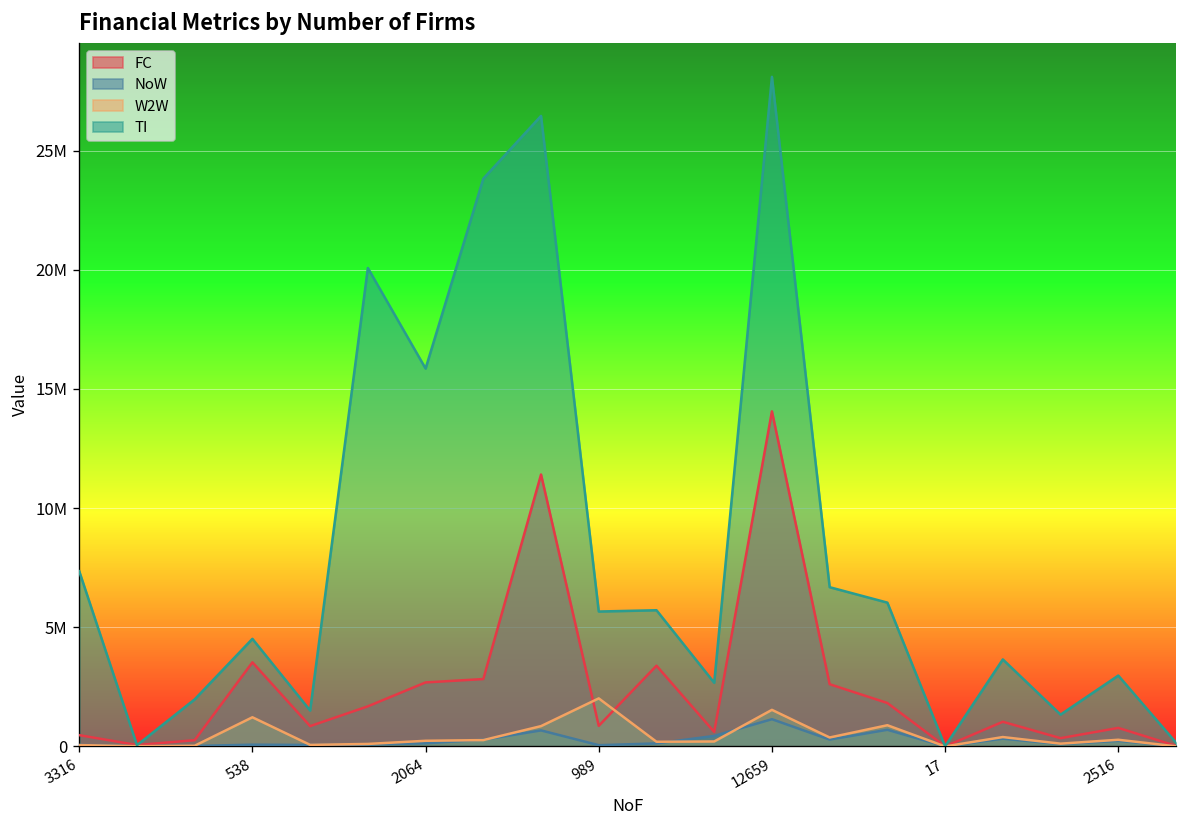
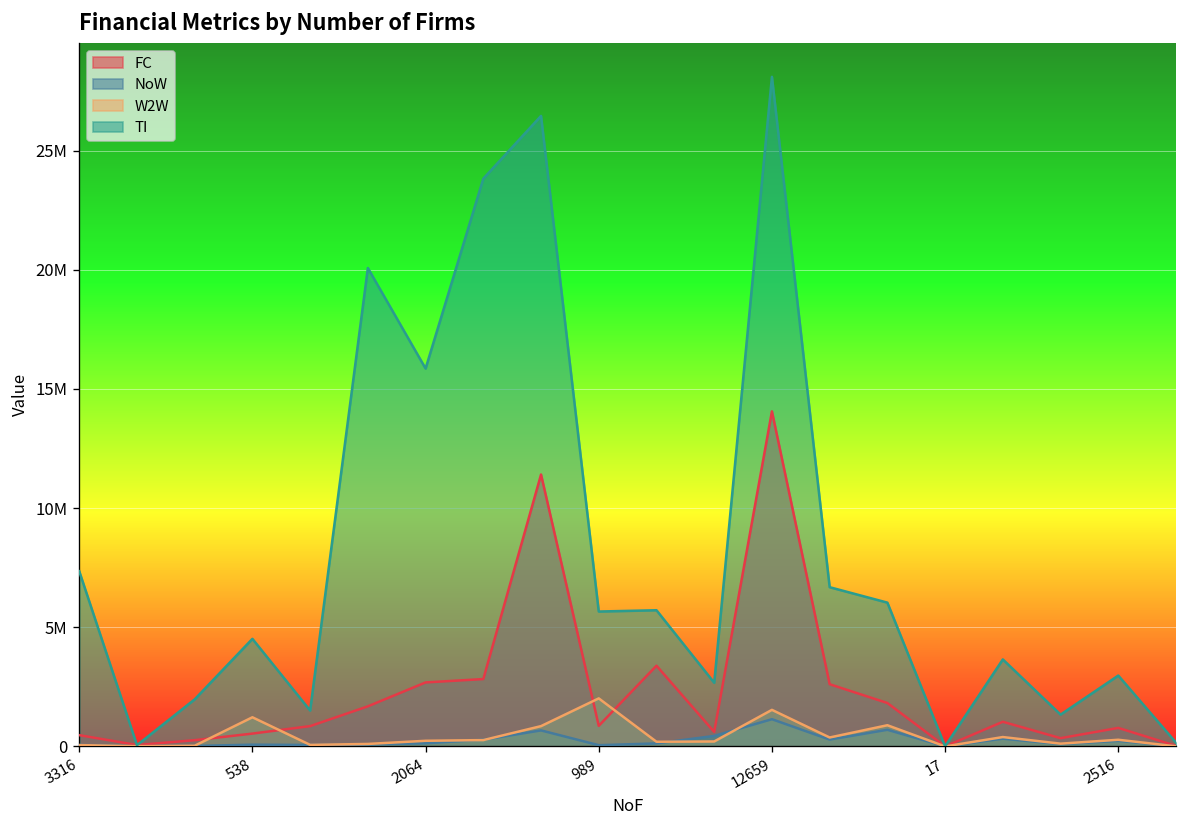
FC, 538: 3500000 -> 500000
